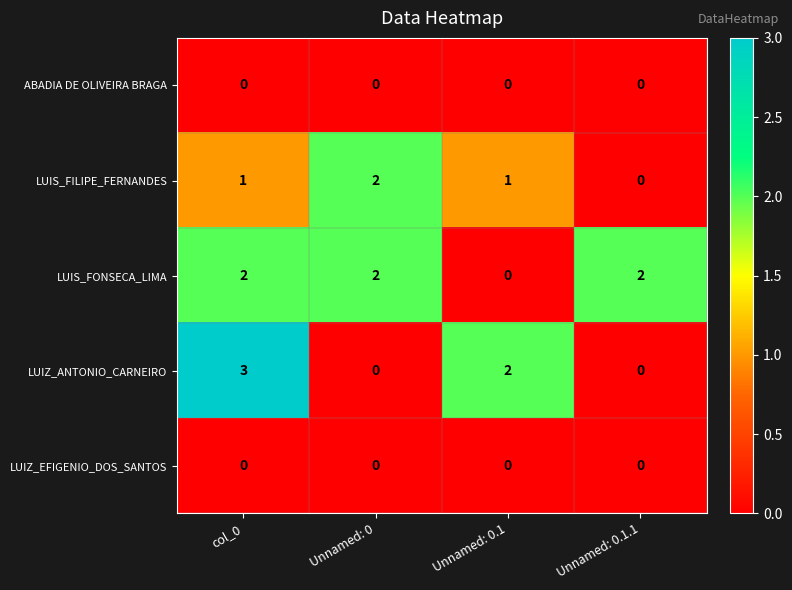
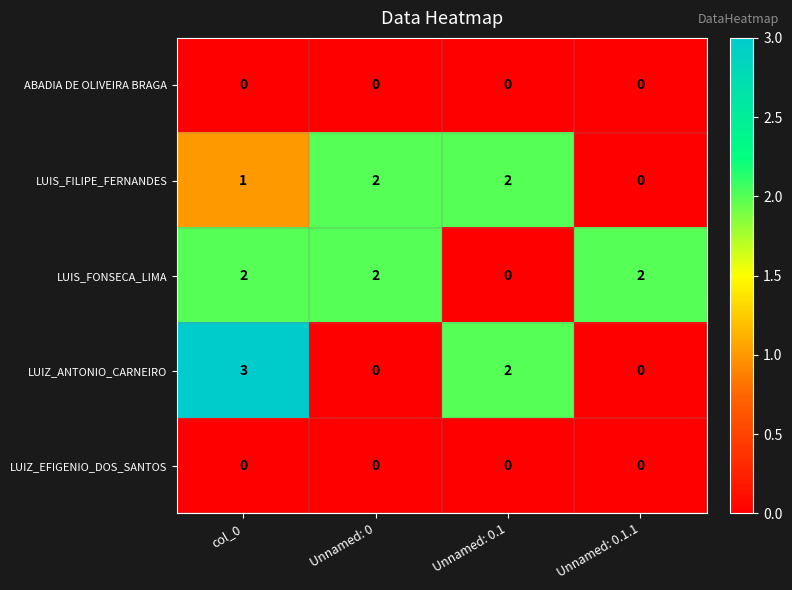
LUIS_FILIPE_FERNANDES, Unnamed: 0.1: 1 -> 2
